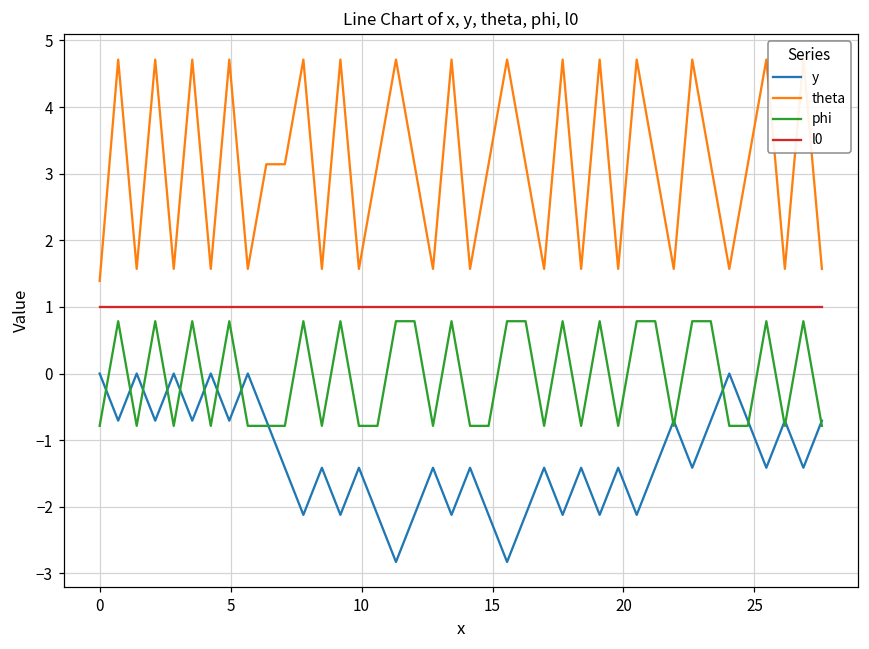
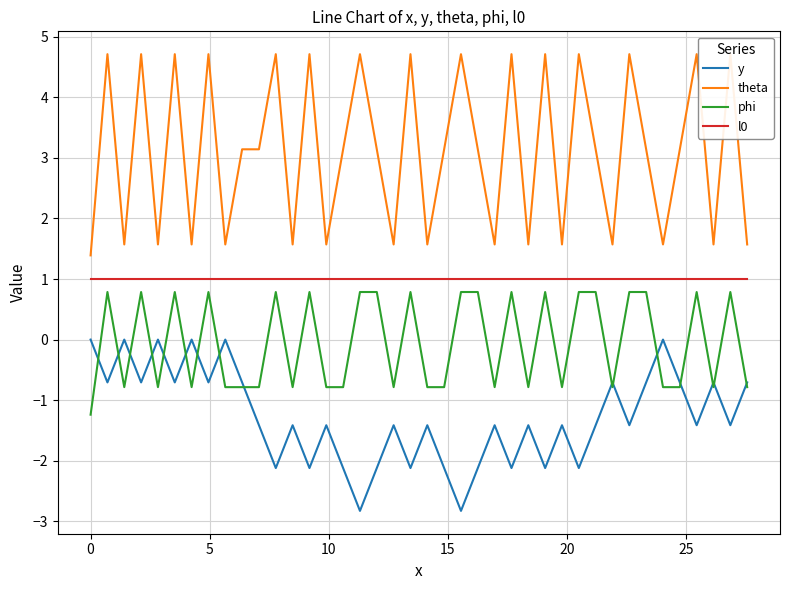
phi, 0: -0.8 -> -1.2
